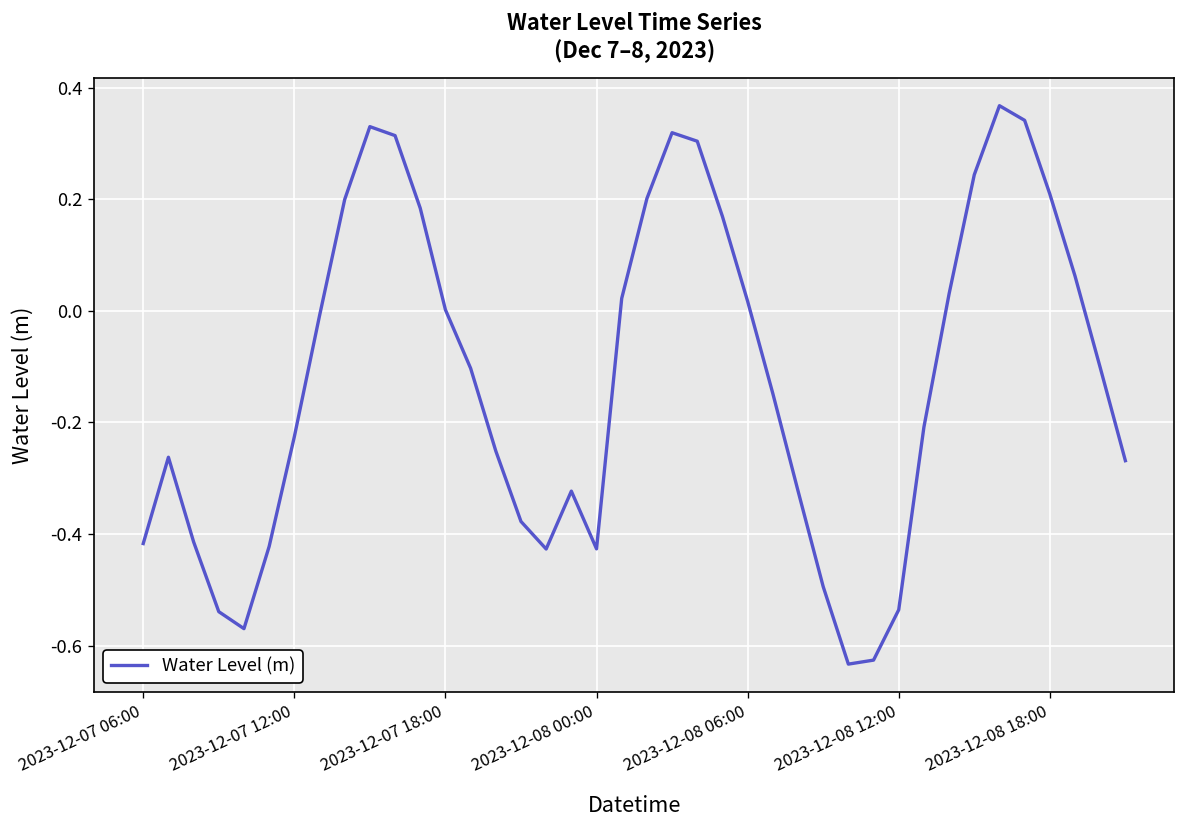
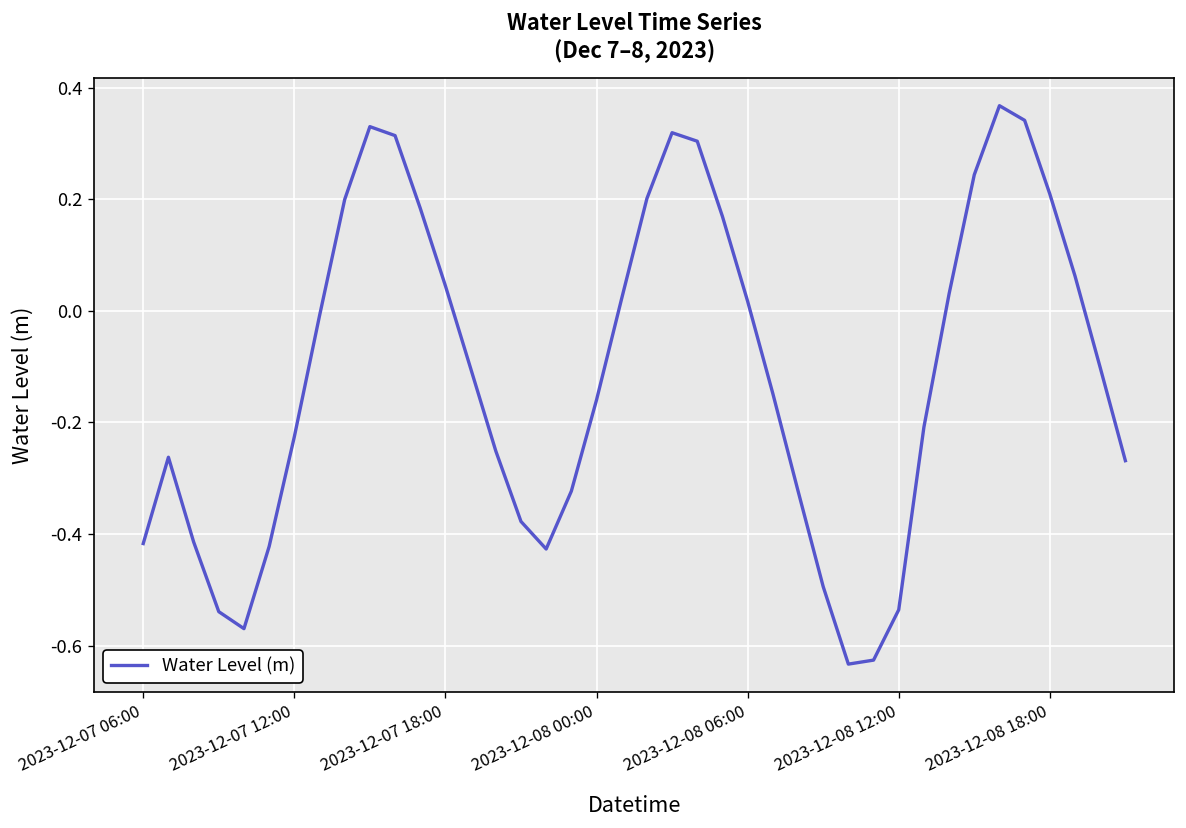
2023-12-07 18:00: 0.00 -> 0.04
2023-12-08 00:00: -0.43 -> -0.16
